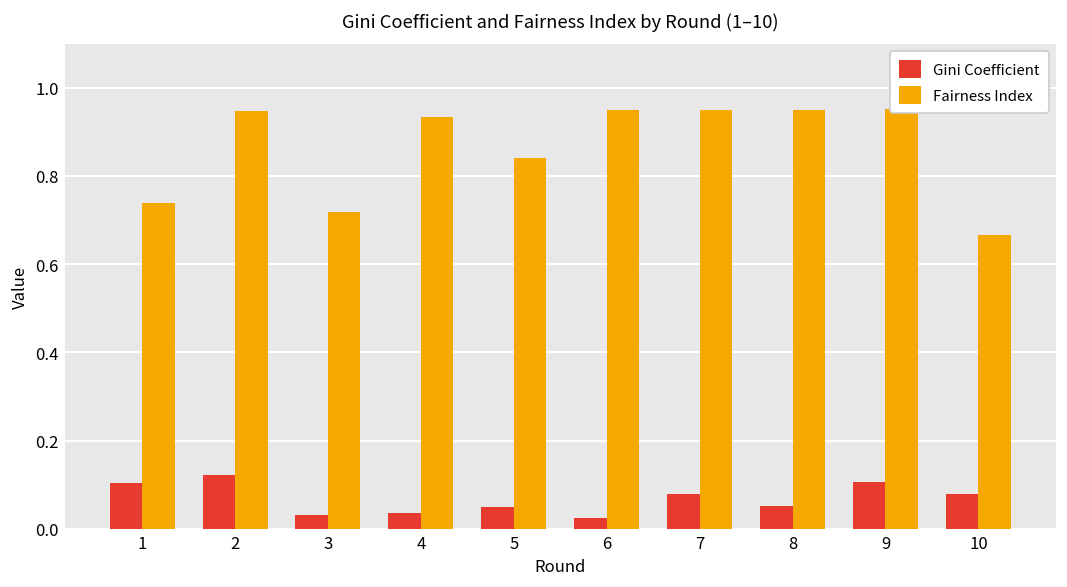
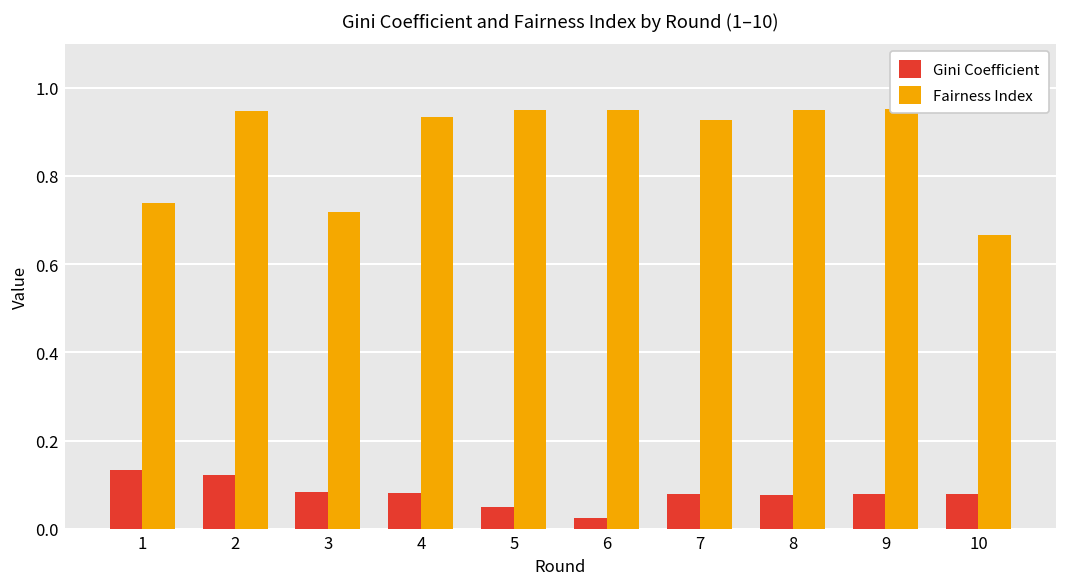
Gini Coefficient, 1: 0.10 -> 0.13
Gini Coefficient, 3: 0.03 -> 0.08
Gini Coefficient, 4: 0.04 -> 0.08
Fairness Index, 5: 0.84 -> 0.95
Fairness Index, 7: 0.95 -> 0.93
Gini Coefficient, 8: 0.05 -> 0.08
Gini Coefficient, 9: 0.11 -> 0.08
